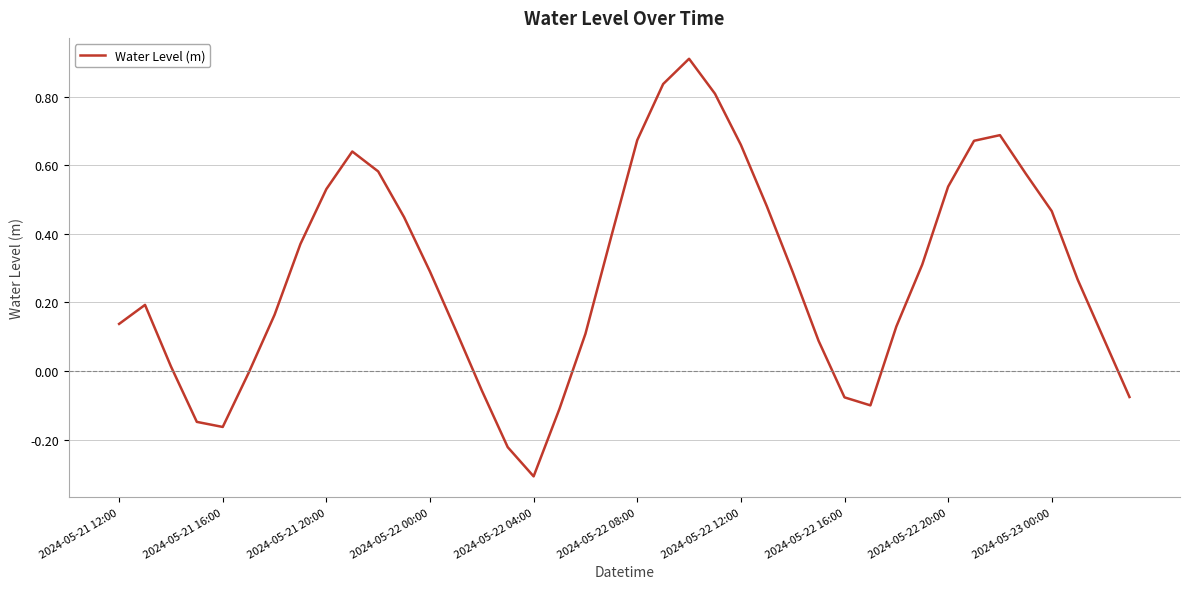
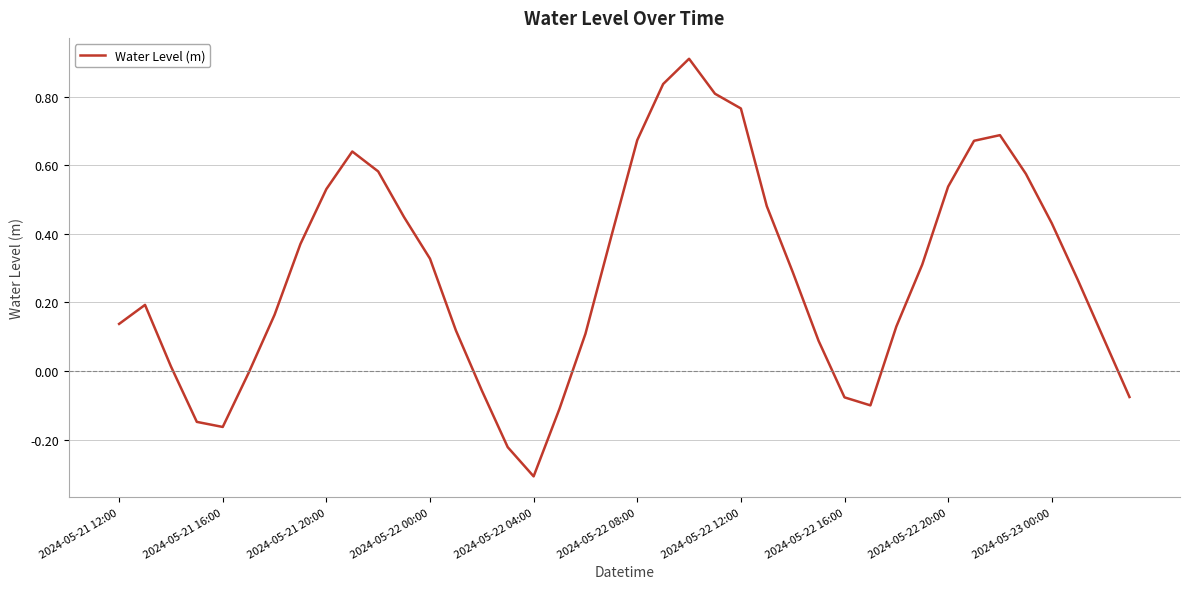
2024-05-22 00:00: 0.29 -> 0.33
2024-05-22 12:00: 0.66 -> 0.77
2024-05-23 00:00: 0.47 -> 0.43
